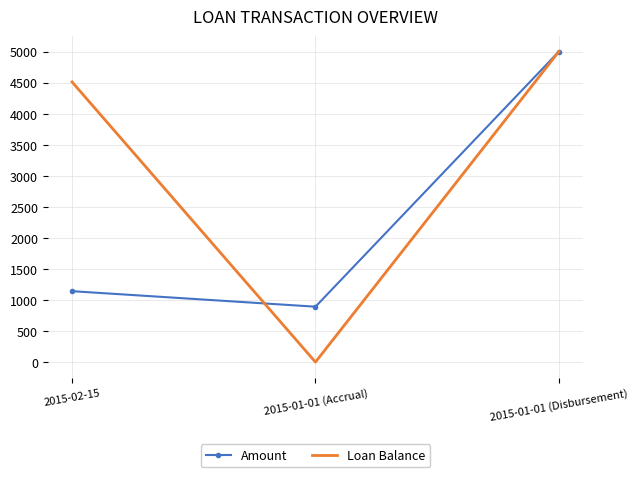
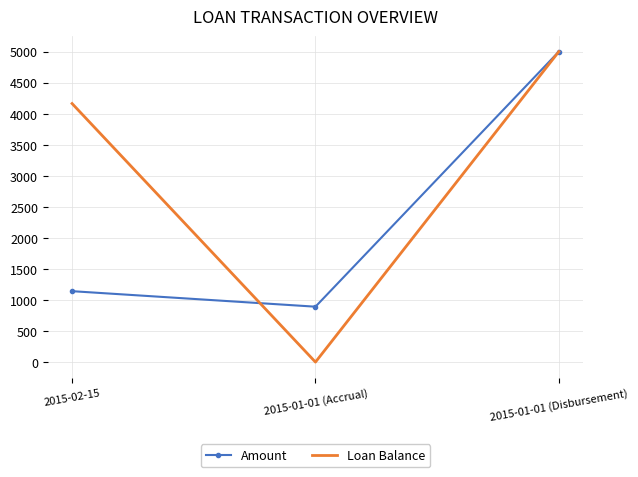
Loan Balance, 2015-02-15: 4500 -> 4200
